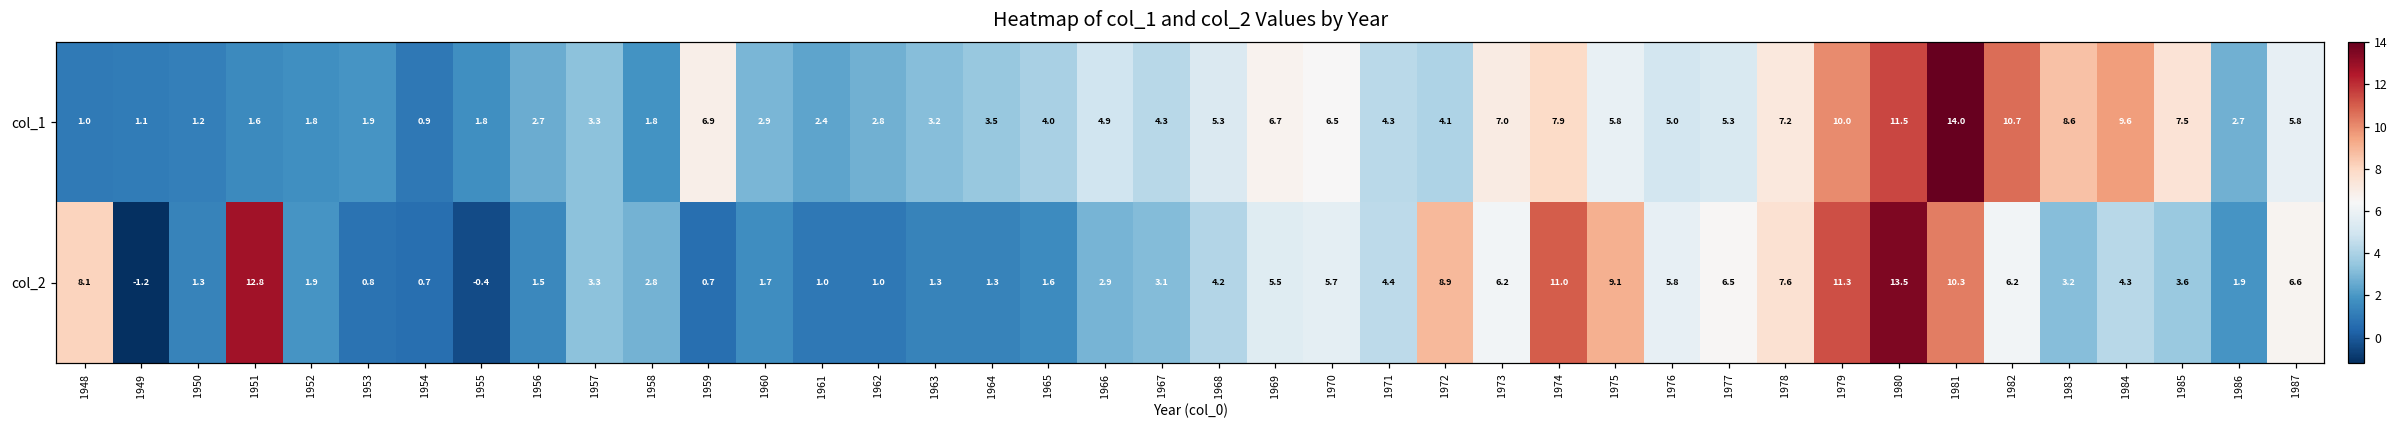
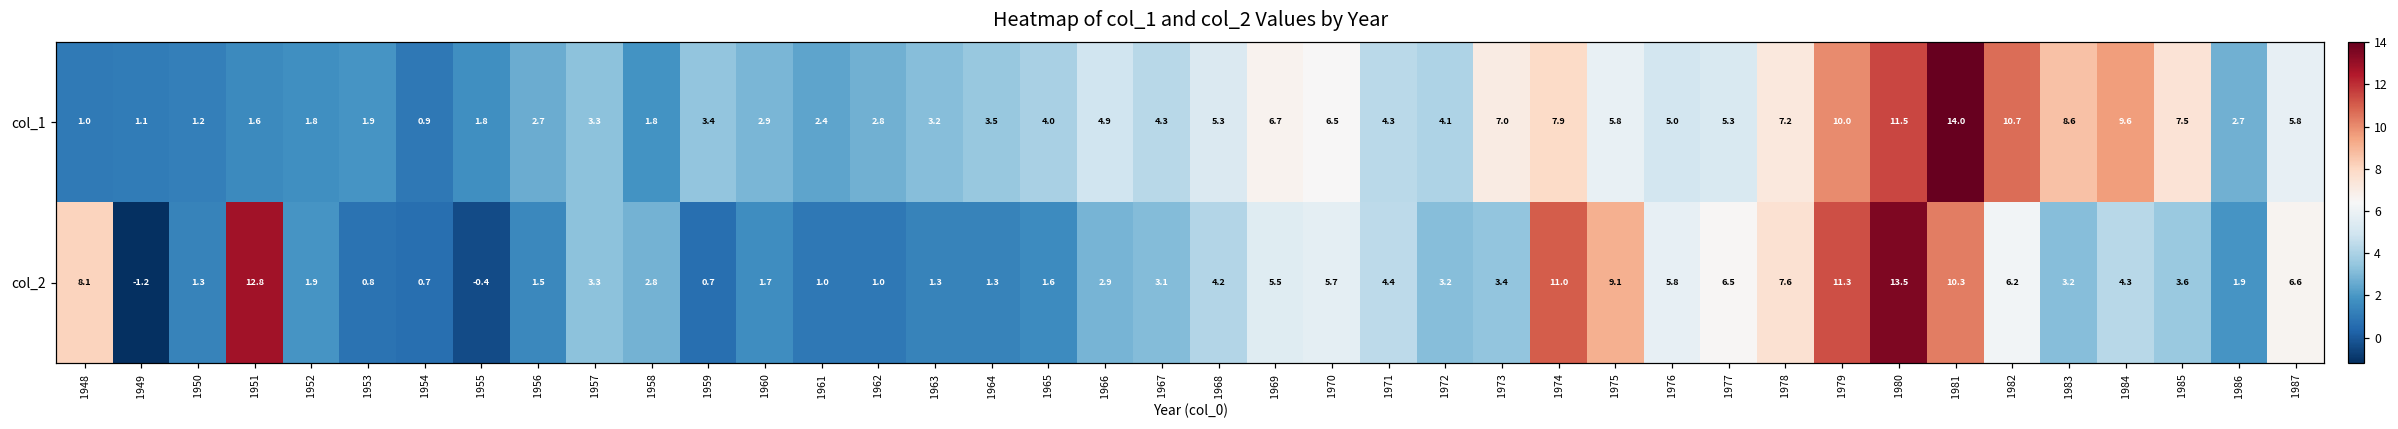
col_1, 1959: 6.9 -> 3.4
col_2, 1972: 8.9 -> 3.2
col_2, 1973: 6.2 -> 3.4
